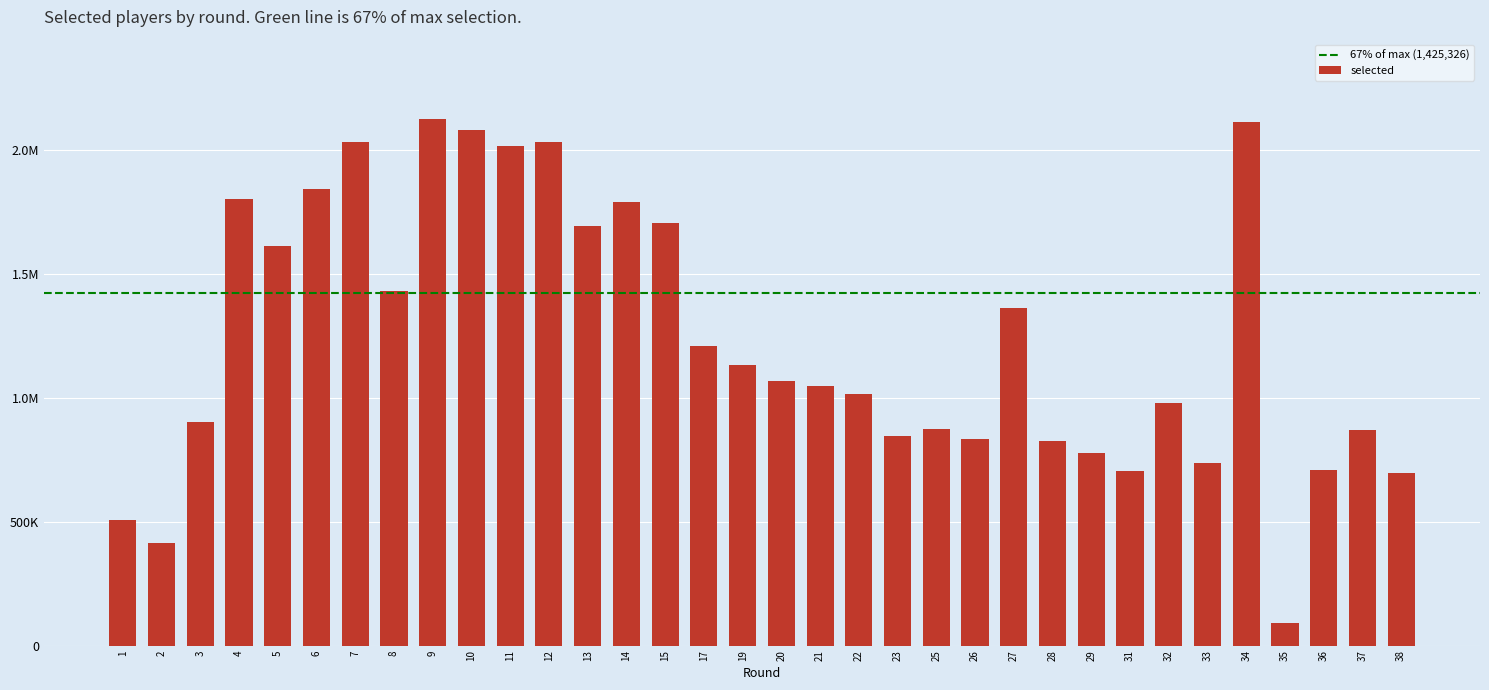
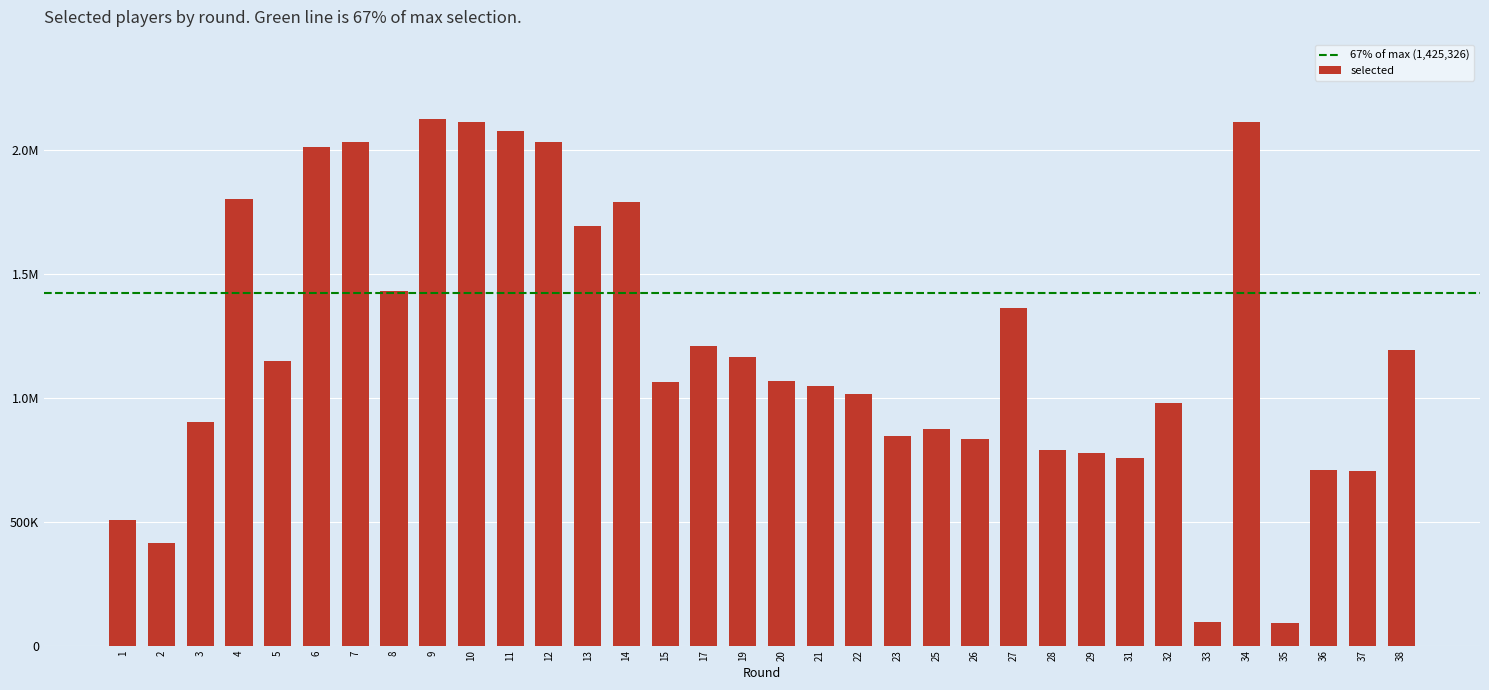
5: 1610000 -> 1150000
6: 1840000 -> 2010000
10: 2080000 -> 2120000
11: 2020000 -> 2080000
15: 1710000 -> 1070000
19: 1130000 -> 1170000
28: 830000 -> 790000
31: 700000 -> 760000
33: 740000 -> 90000
37: 870000 -> 700000
38: 700000 -> 1200000
